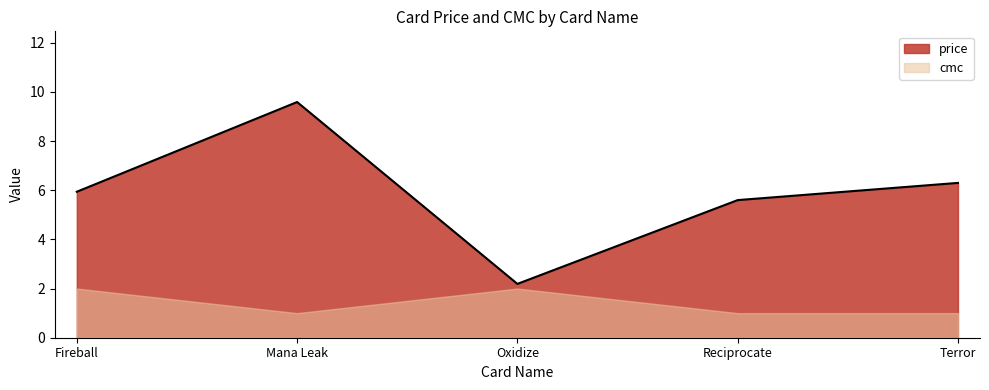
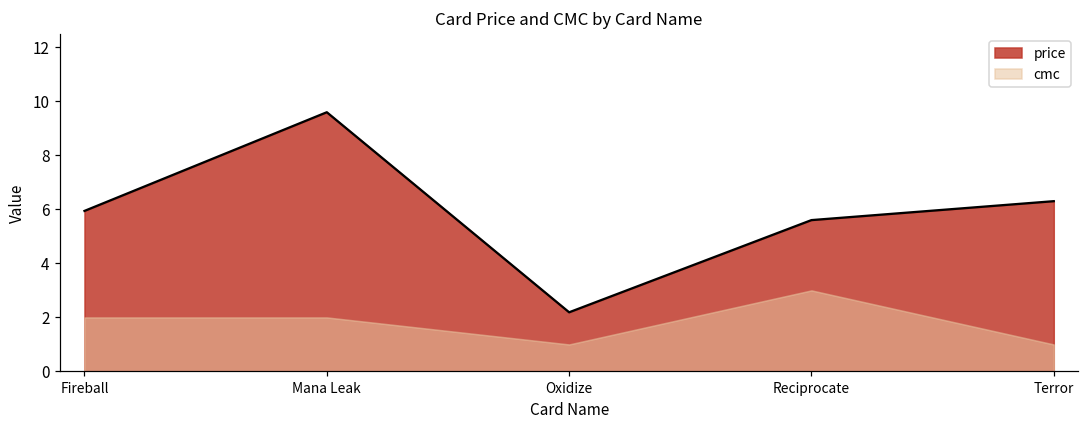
cmc, Mana Leak: 1 -> 2
cmc, Oxidize: 2 -> 1
cmc, Reciprocate: 1 -> 3
